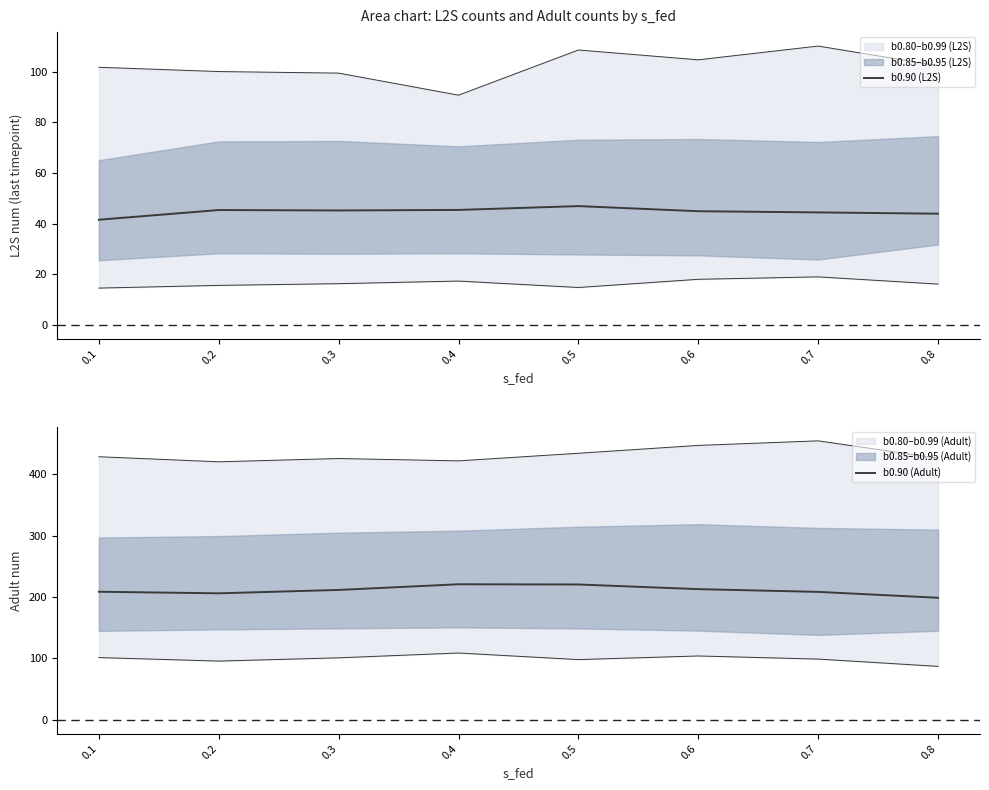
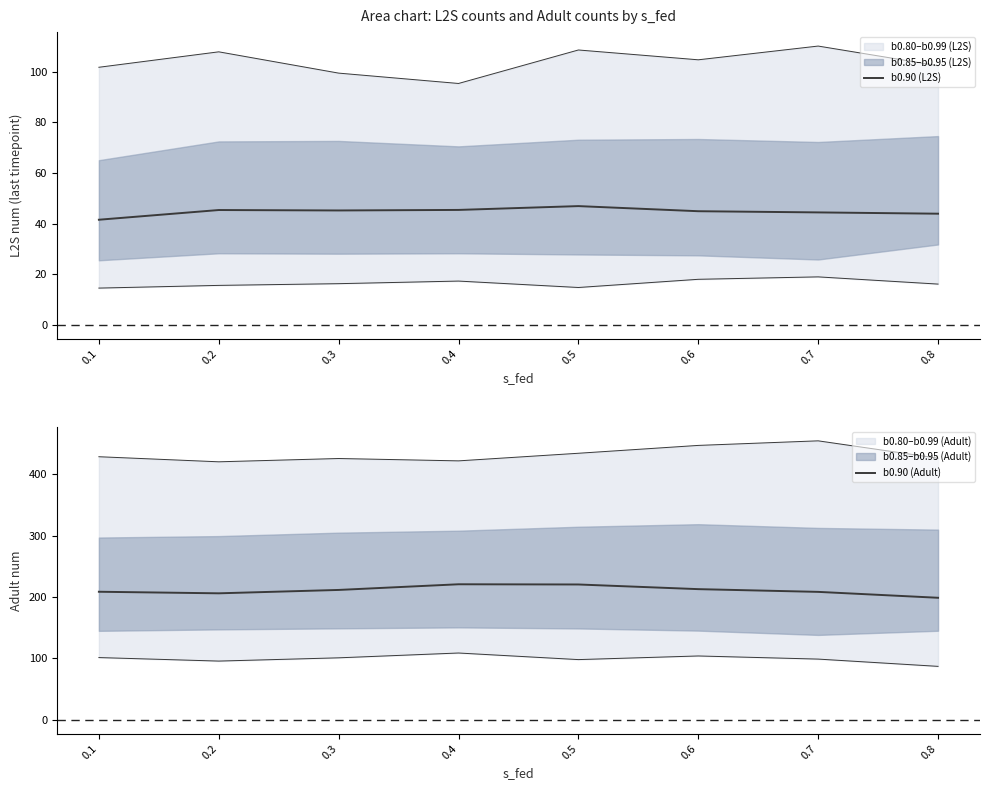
Area chart: L2S counts and Adult counts by s_fed, b0.80–b0.99 (L2S), 0.2: 100 -> 108
Area chart: L2S counts and Adult counts by s_fed, b0.80–b0.99 (L2S), 0.4: 91 -> 95
